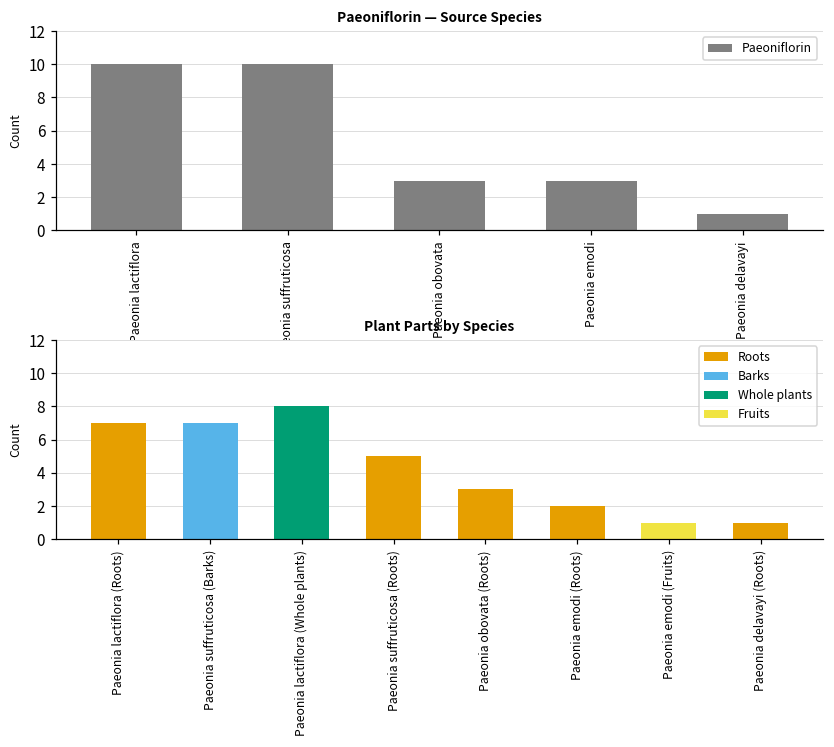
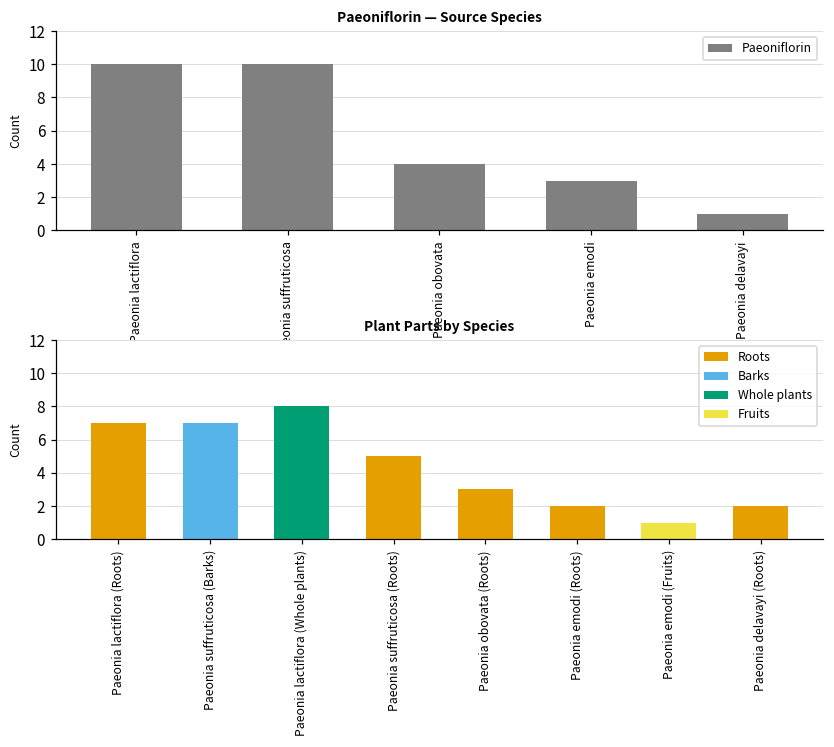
Paeoniflorin — Source Species, Paeonia obovata: 3 -> 4
Plant Parts by Species, Paeonia delavayi (Roots): 1 -> 2
